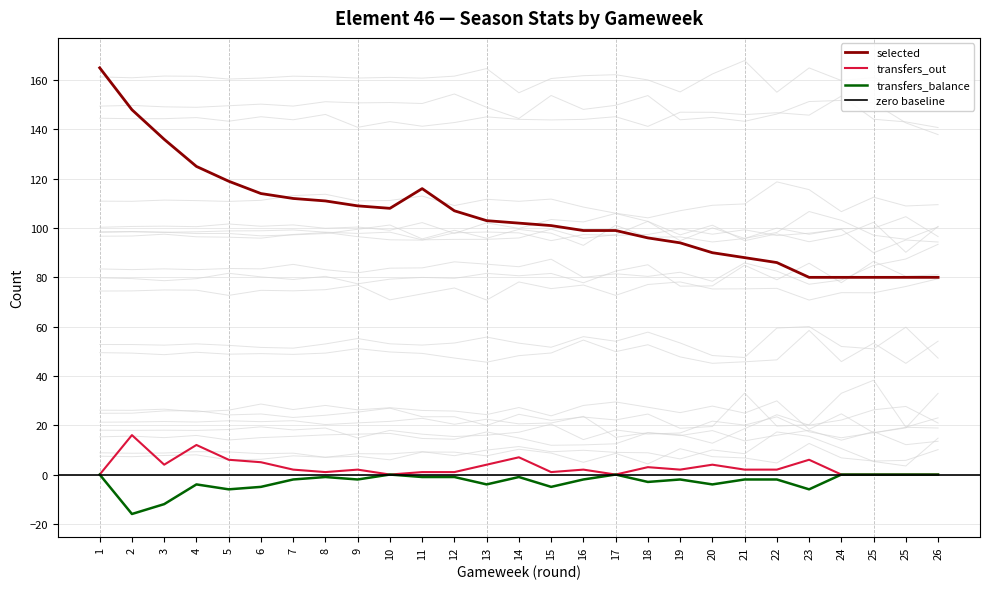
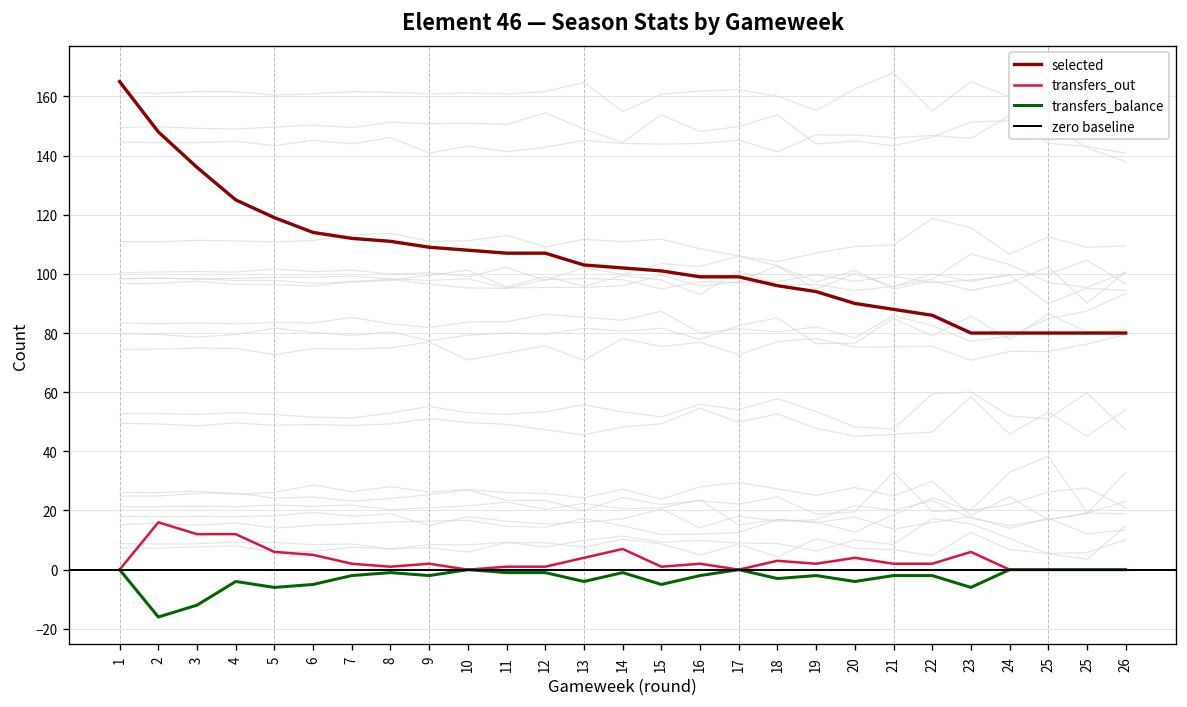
transfers_out, 3: 4 -> 12
selected, 11: 116 -> 107
